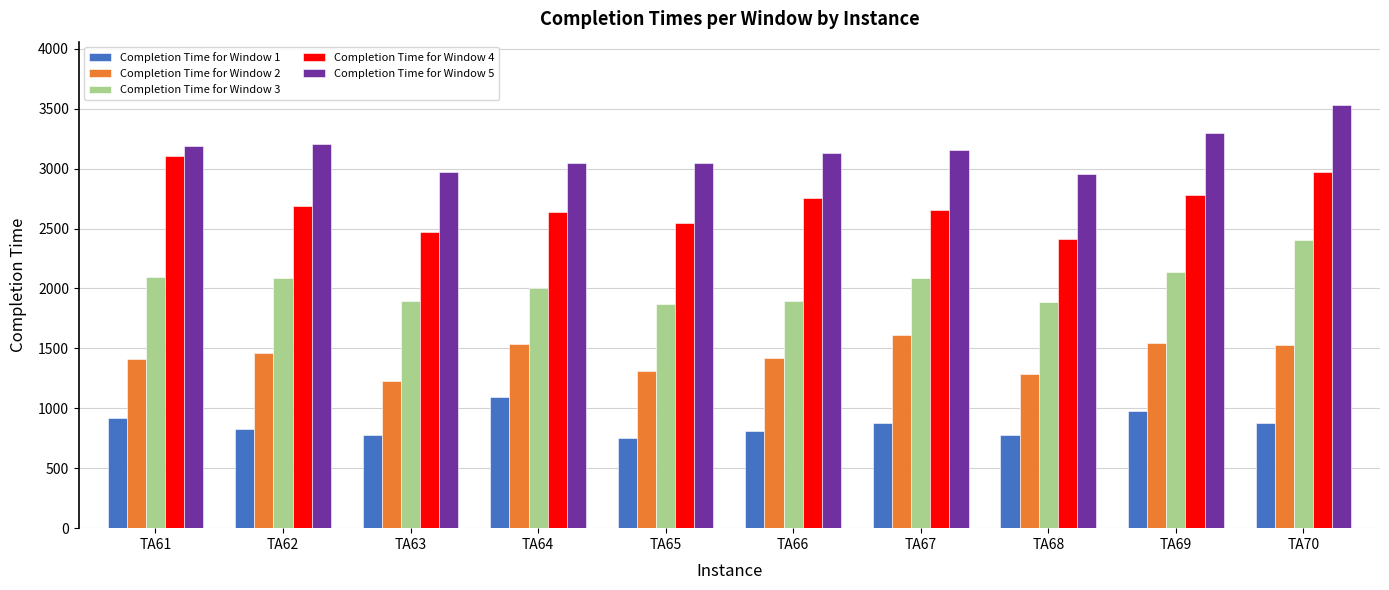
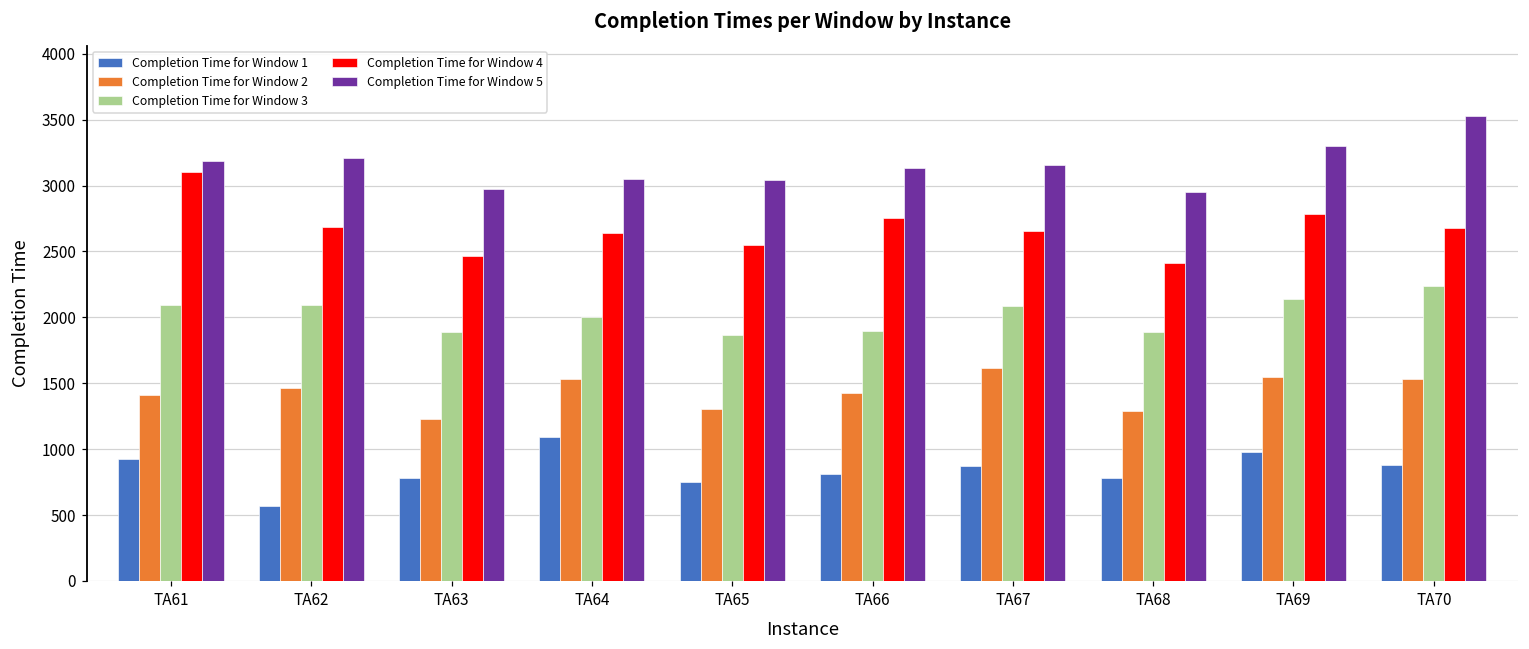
Completion Time for Window 1, TA62: 830 -> 570
Completion Time for Window 3, TA70: 2400 -> 2240
Completion Time for Window 4, TA70: 2970 -> 2680
